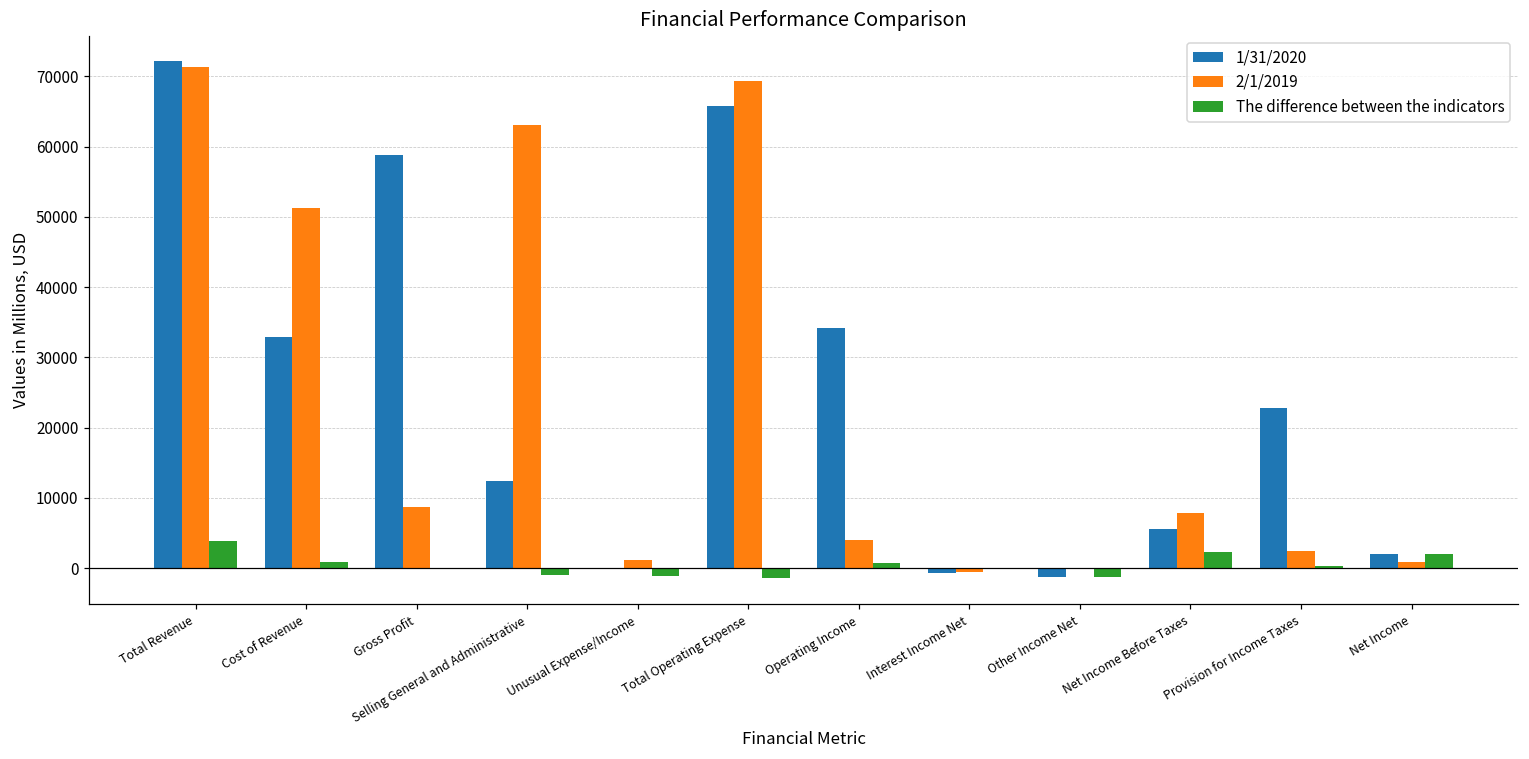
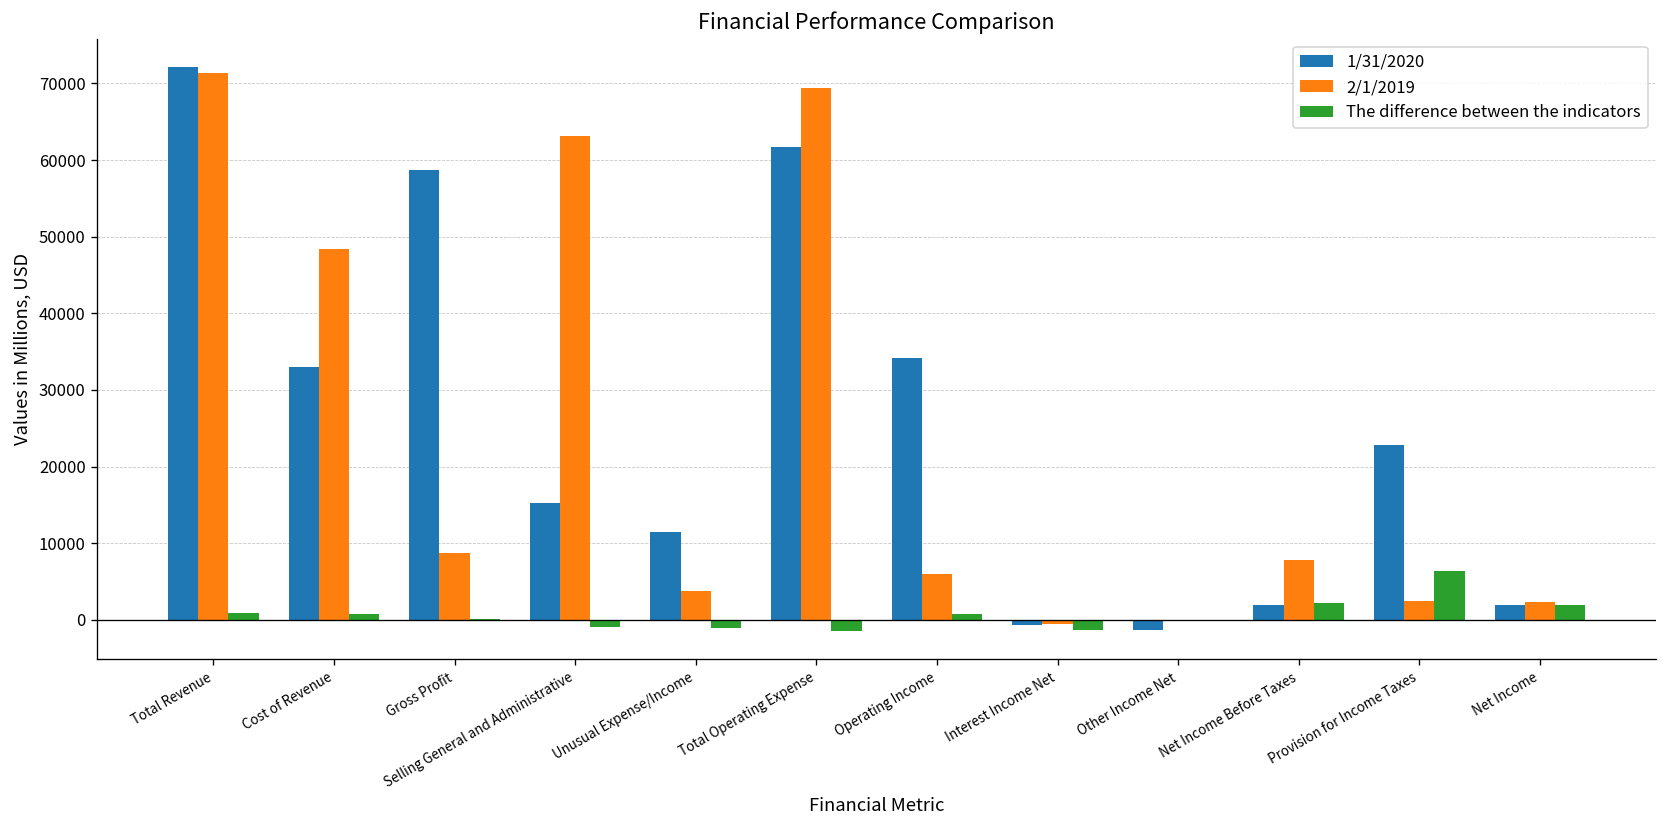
The difference between the indicators, Total Revenue: 4000 -> 1000
2/1/2019, Cost of Revenue: 51000 -> 48000
1/31/2020, Selling General and Administrative: 12000 -> 15000
1/31/2020, Unusual Expense/Income: 0 -> 11000
2/1/2019, Unusual Expense/Income: 1000 -> 4000
1/31/2020, Total Operating Expense: 66000 -> 62000
2/1/2019, Operating Income: 4000 -> 6000
The difference between the indicators, Interest Income Net: 0 -> -1000
The difference between the indicators, Other Income Net: -1000 -> 0
1/31/2020, Net Income Before Taxes: 6000 -> 2000
The difference between the indicators, Provision for Income Taxes: 0 -> 6000
2/1/2019, Net Income: 1000 -> 2000
